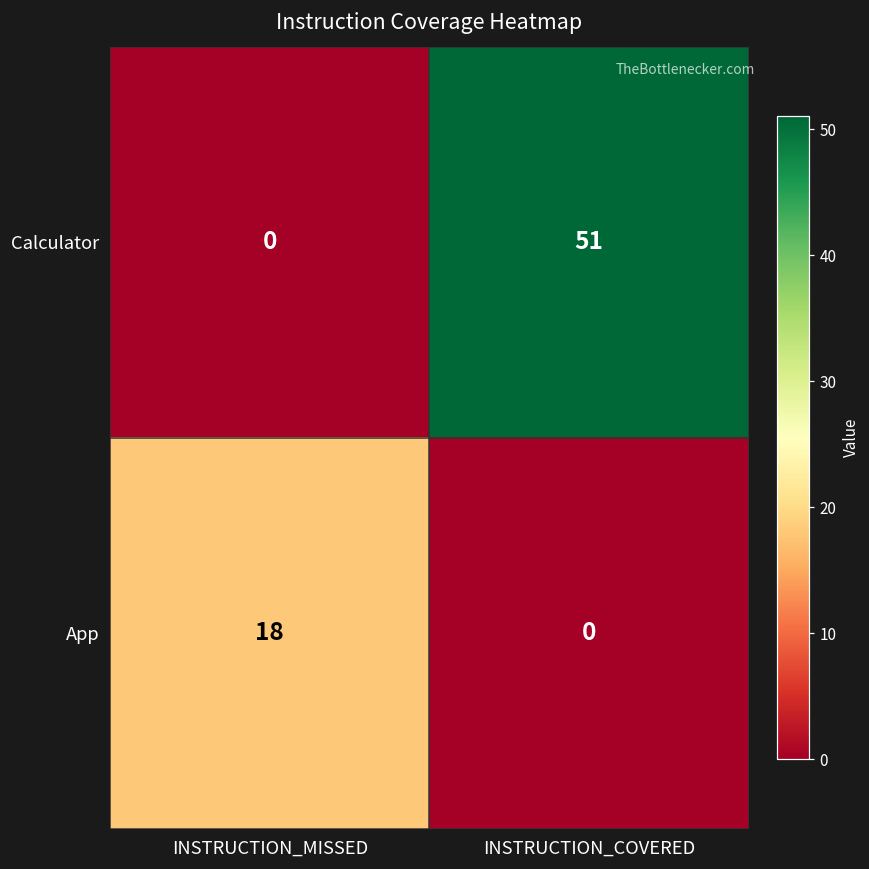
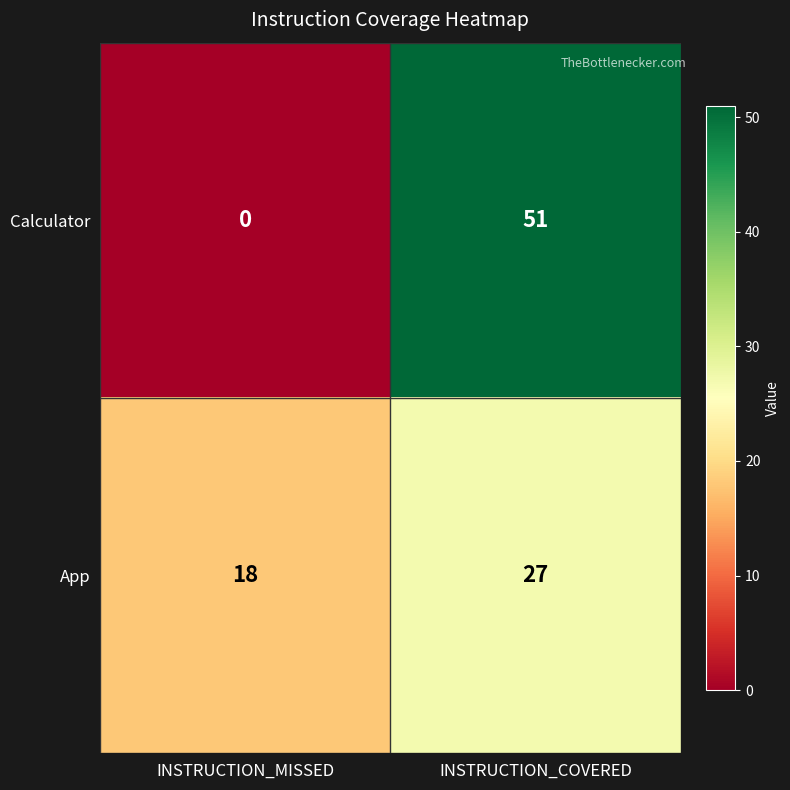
App, INSTRUCTION_COVERED: 0 -> 27
